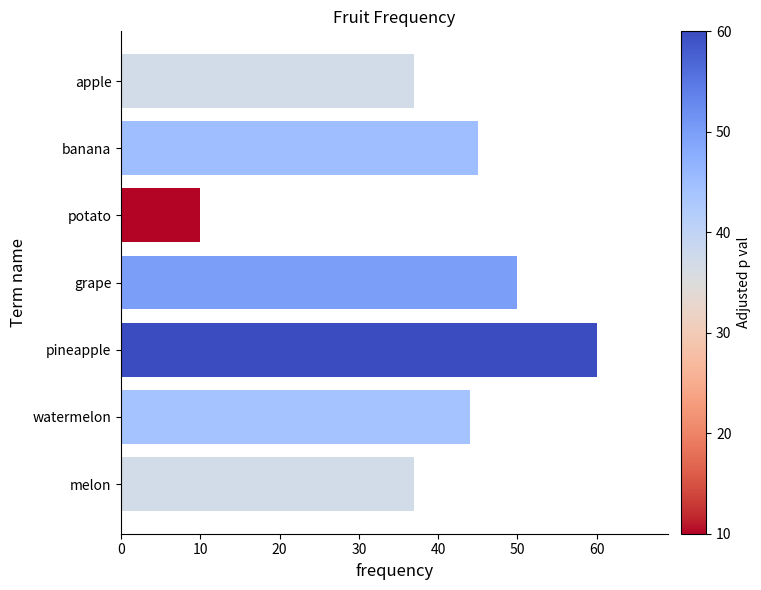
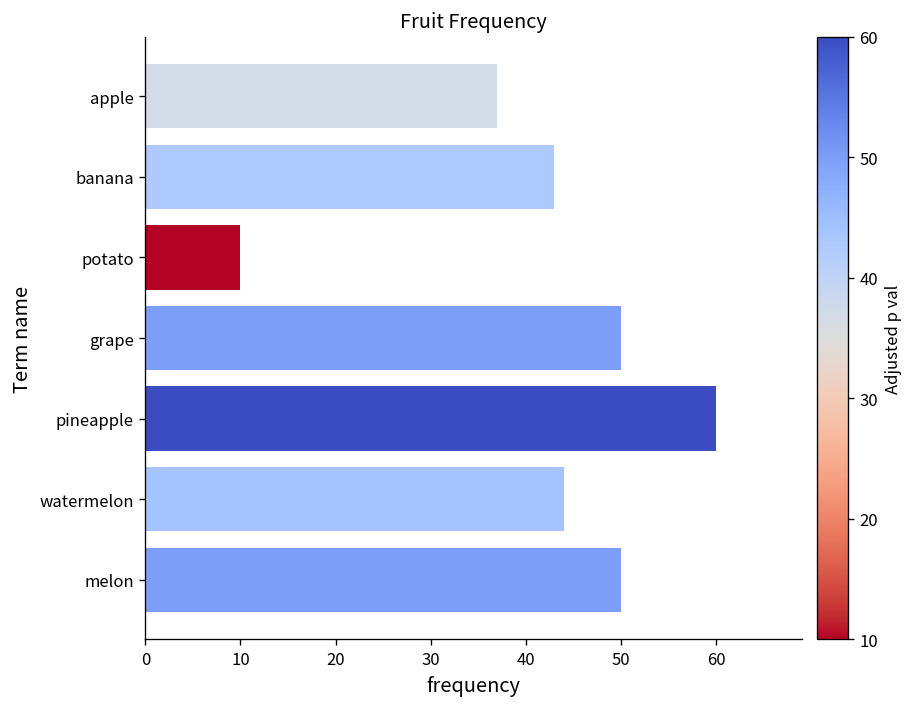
banana: 45 -> 43
melon: 37 -> 50
